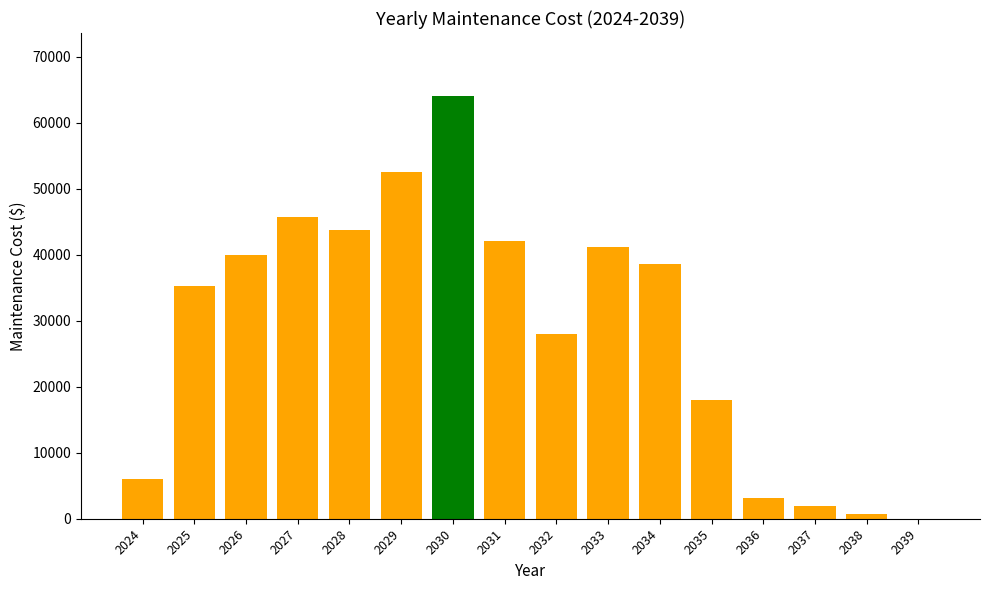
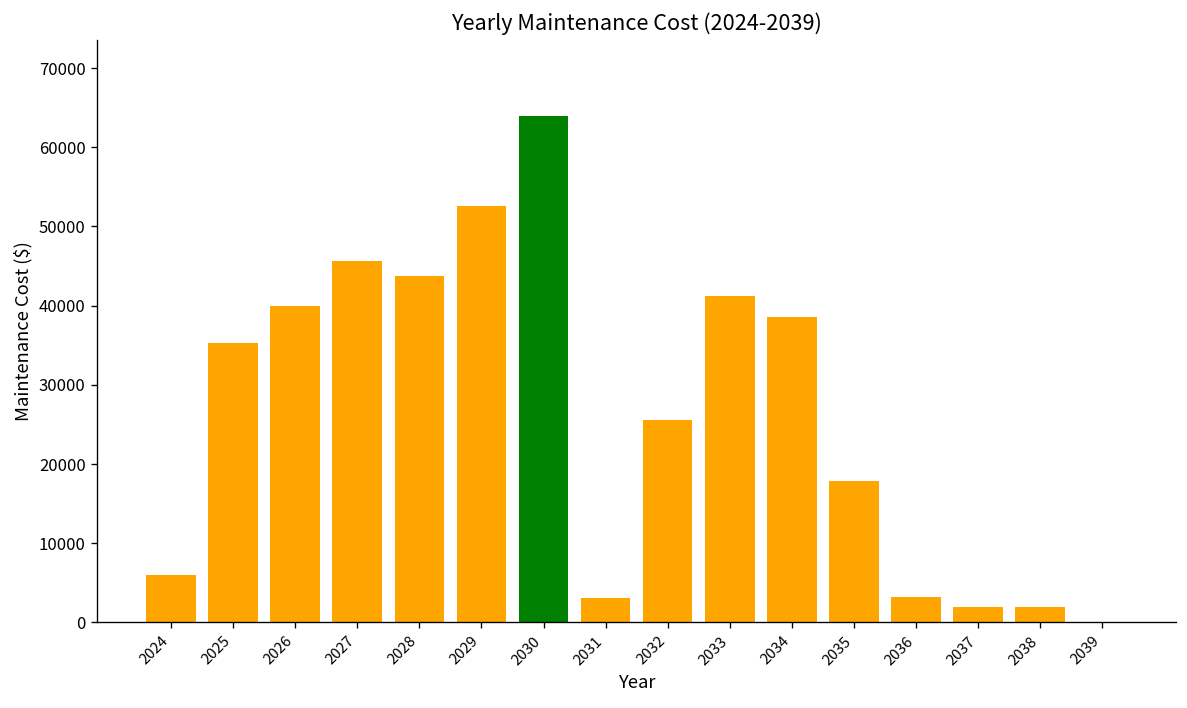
2031: 42000 -> 3000
2032: 28000 -> 26000
2038: 1000 -> 2000
